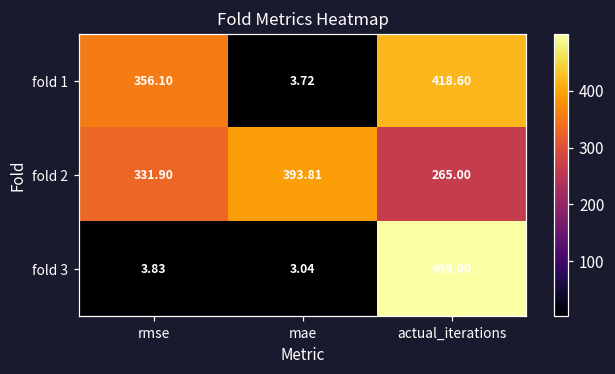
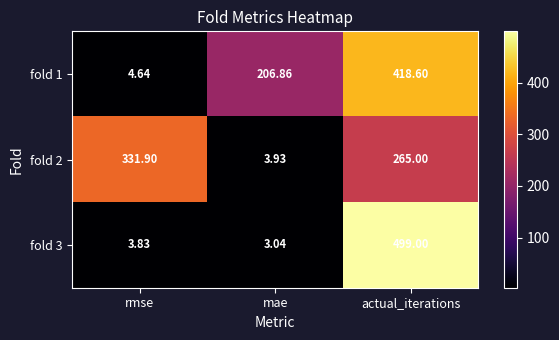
fold 1, rmse: 356.10 -> 4.64
fold 1, mae: 3.72 -> 206.86
fold 2, mae: 393.81 -> 3.93
